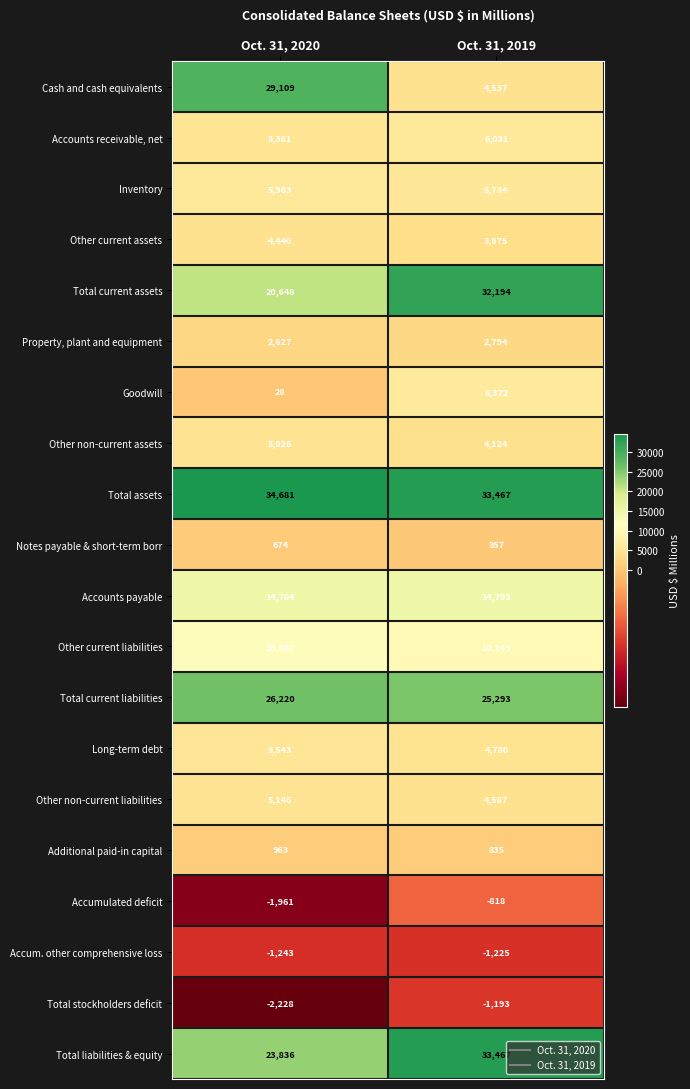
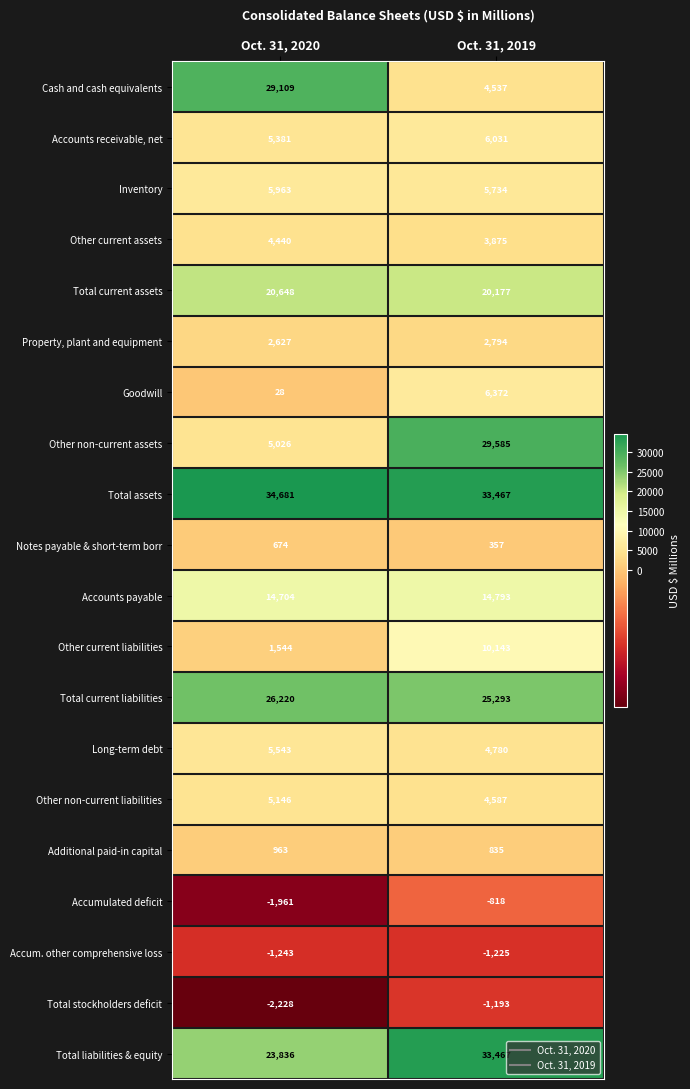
Total current assets, Oct. 31, 2019: 32,194 -> 20,177
Other non-current assets, Oct. 31, 2019: 4,124 -> 29,585
Other current liabilities, Oct. 31, 2020: 10,842 -> 1,544
